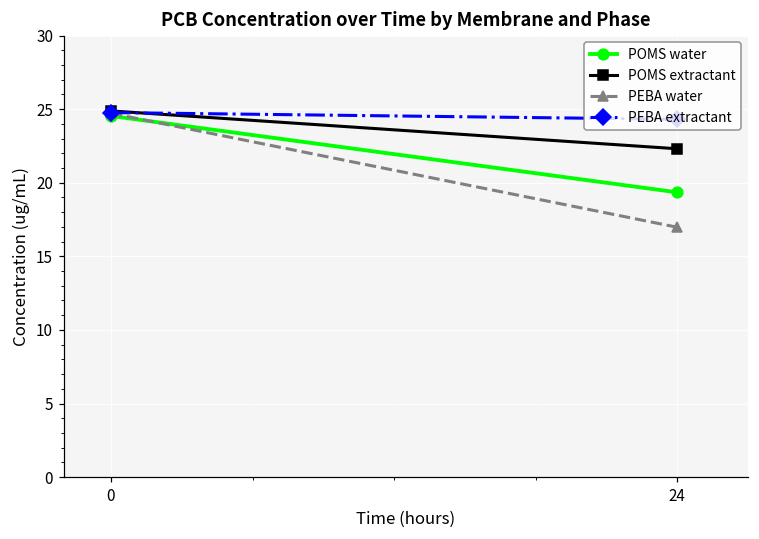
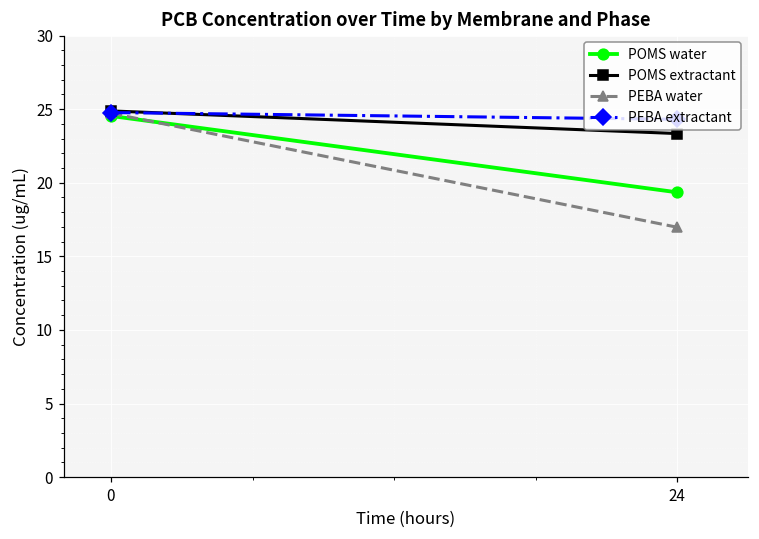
POMS extractant, 24: 22.3 -> 23.3
